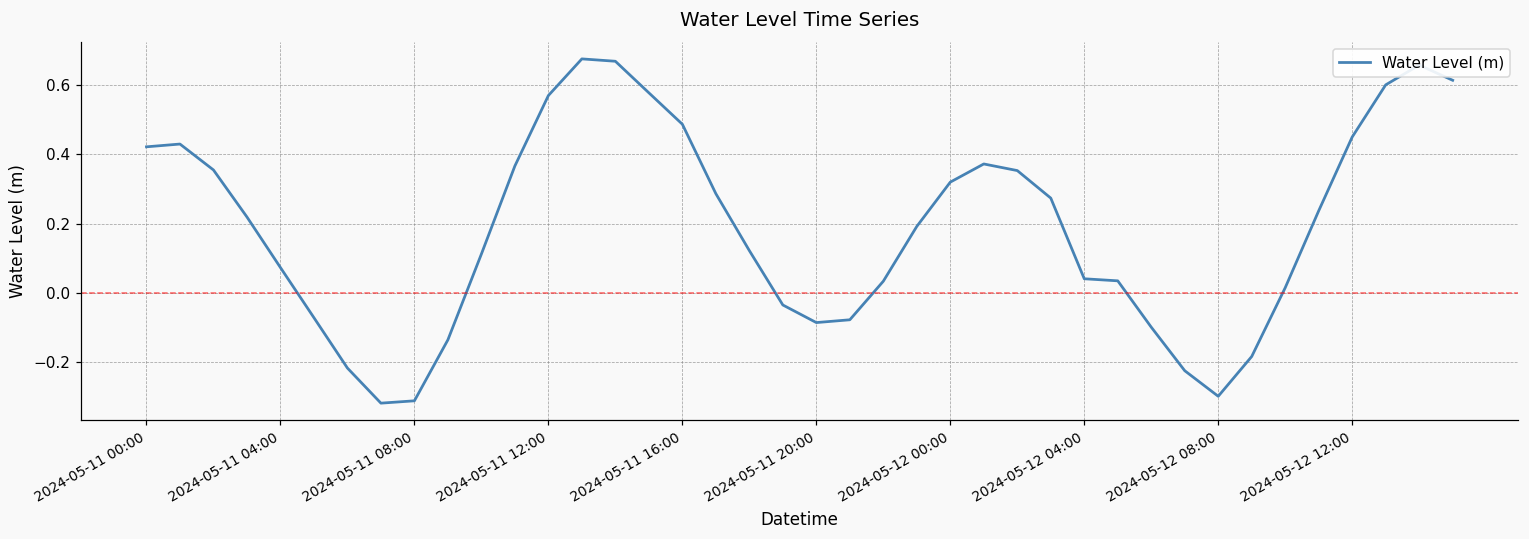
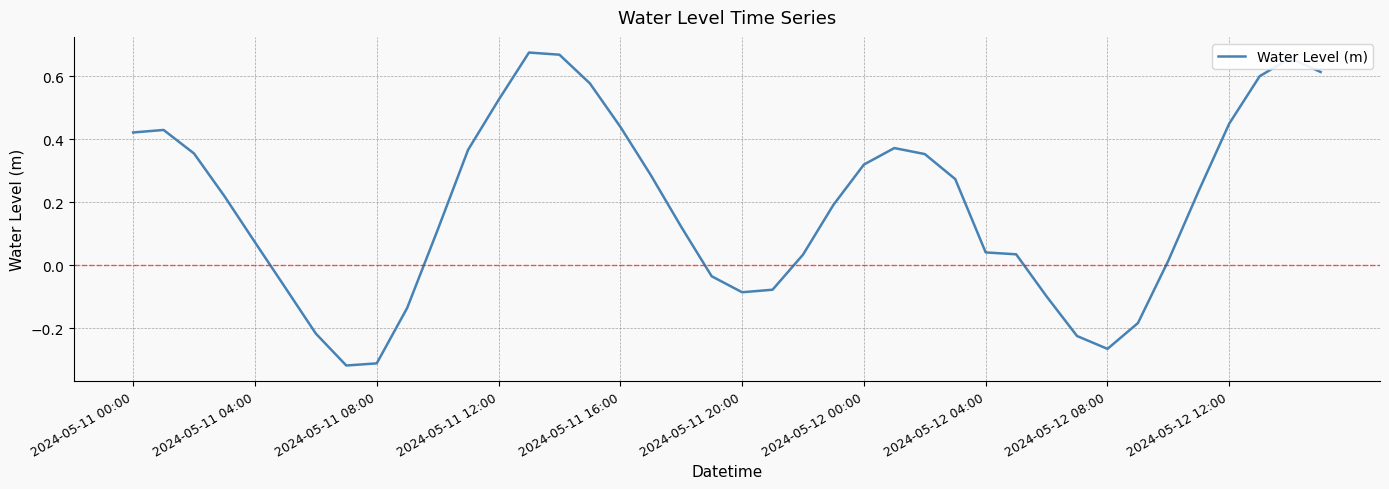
2024-05-11 12:00: 0.57 -> 0.52
2024-05-11 16:00: 0.49 -> 0.44
2024-05-12 08:00: -0.30 -> -0.27
